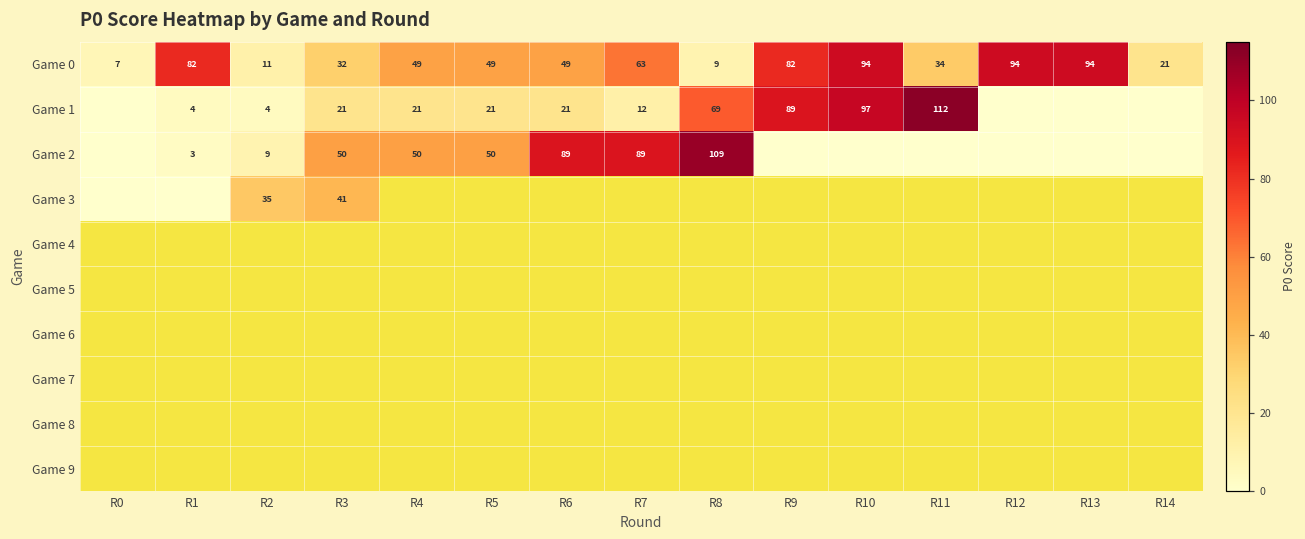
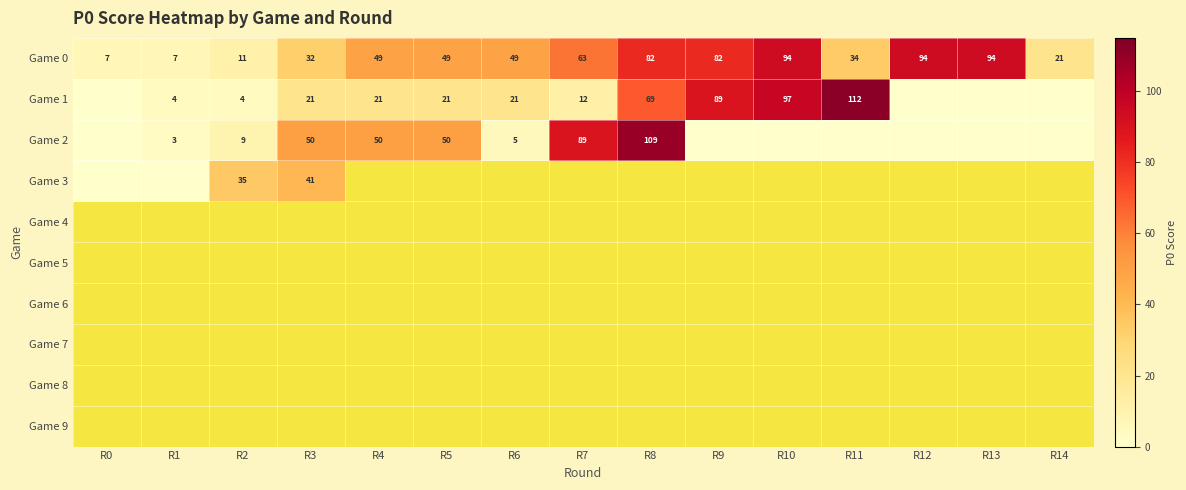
Game 0, R1: 82 -> 7
Game 0, R8: 9 -> 82
Game 2, R6: 89 -> 5
